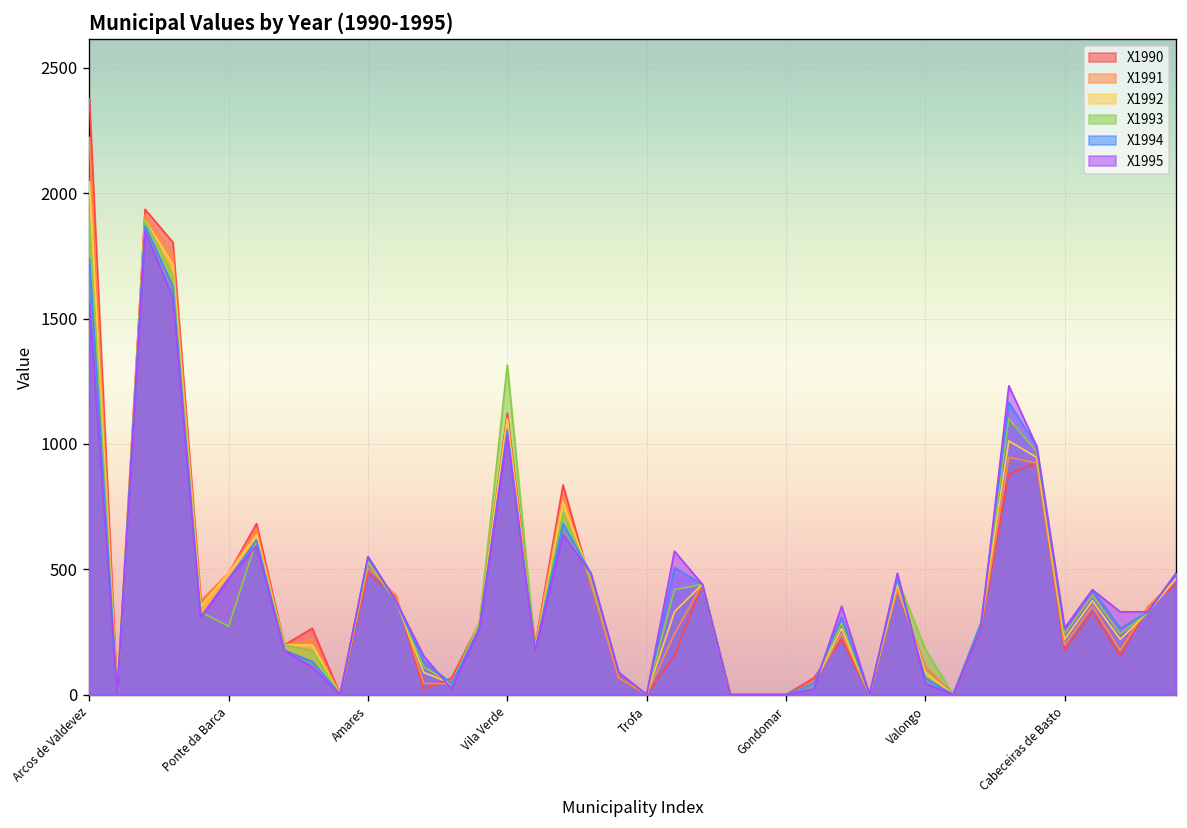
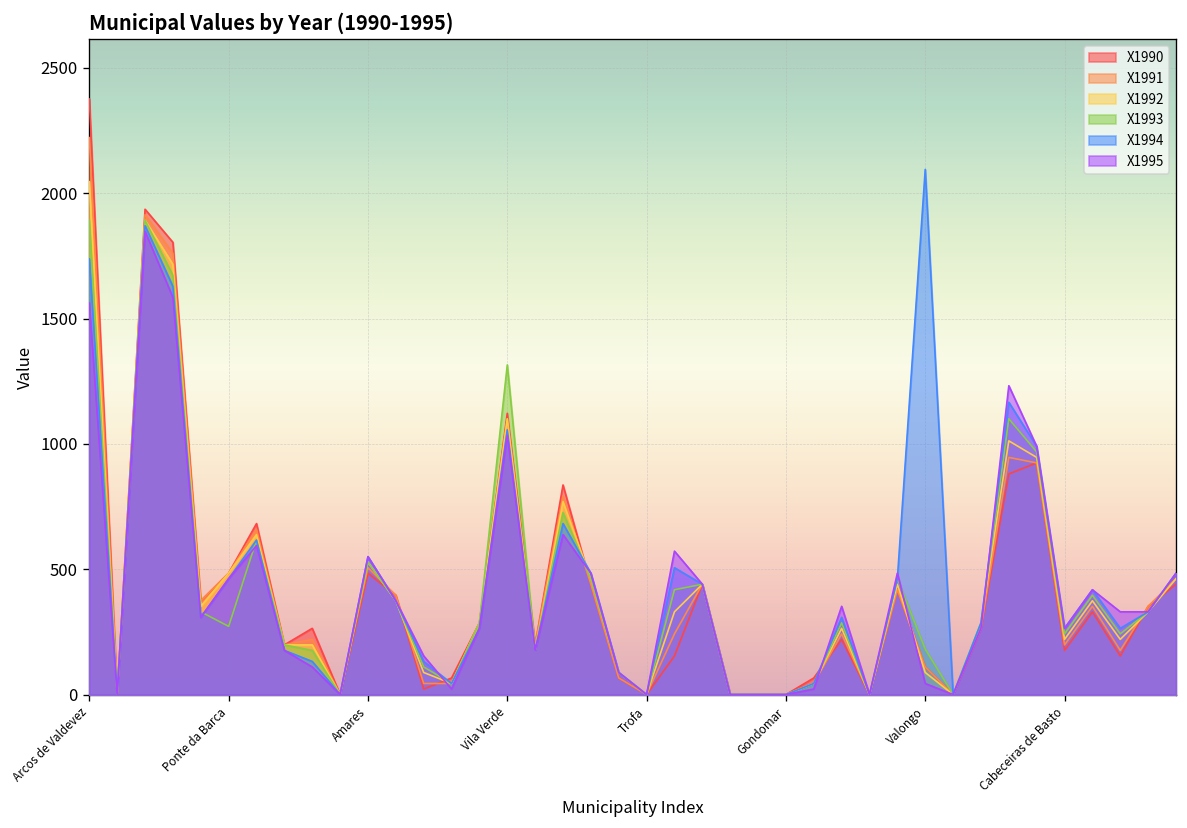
X1994, Valongo: 70 -> 2100
